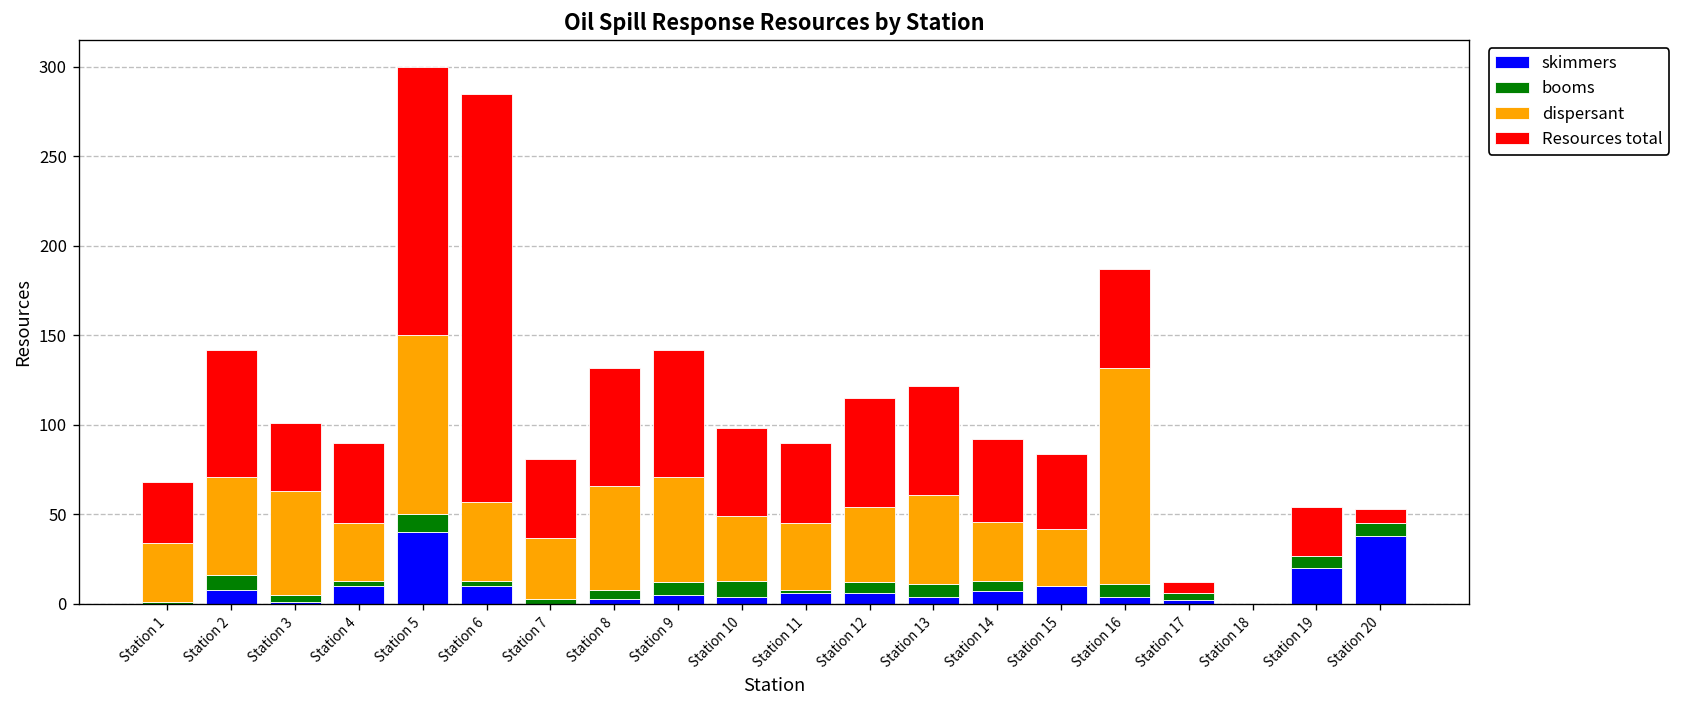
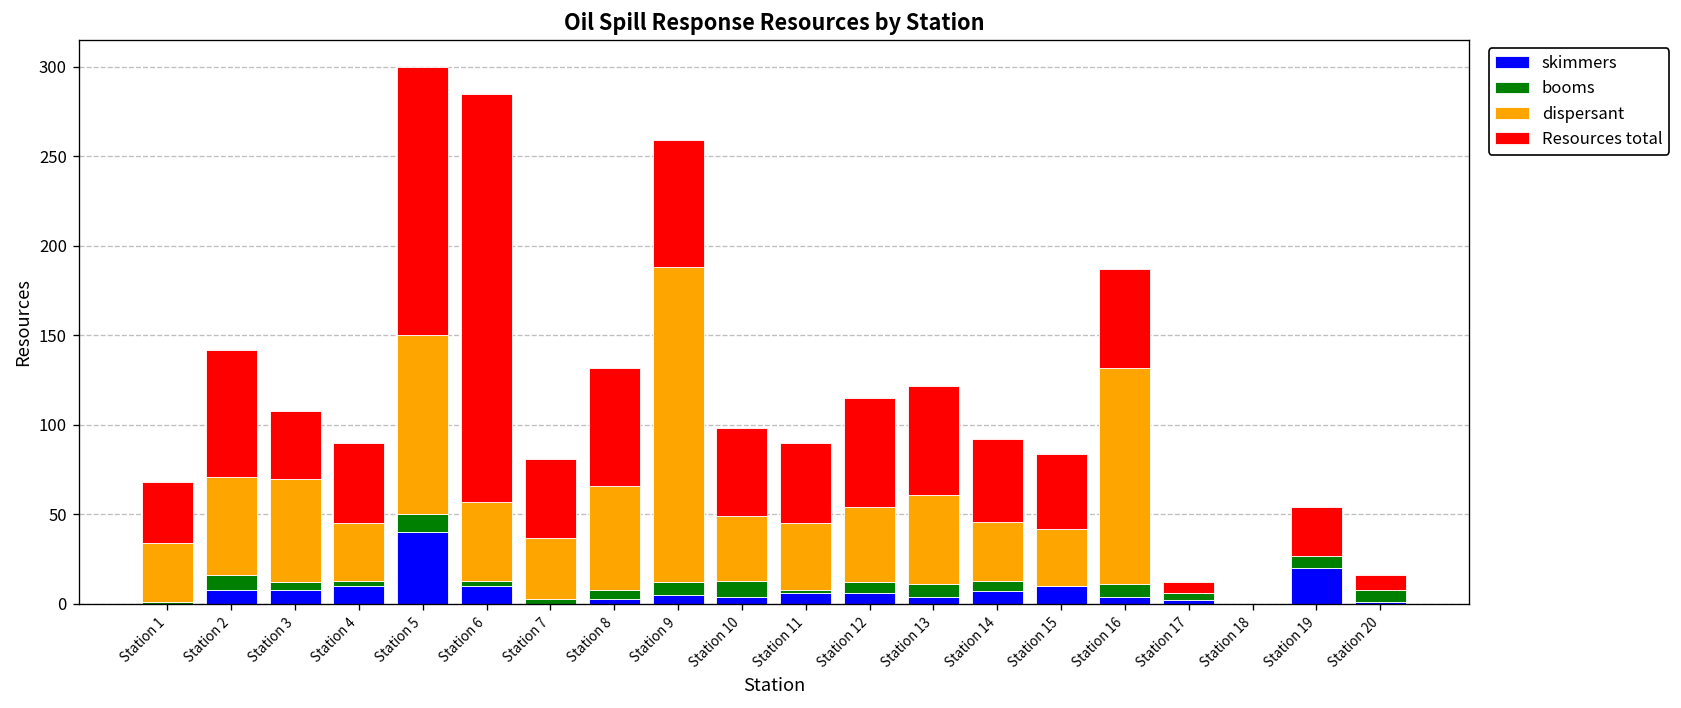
skimmers, Station 3: 1 -> 8
dispersant, Station 9: 59 -> 176
skimmers, Station 20: 38 -> 1
